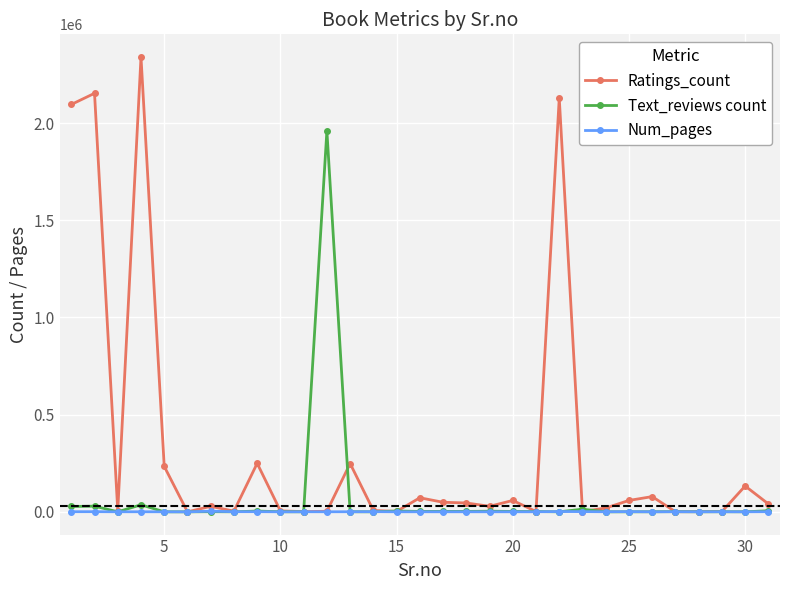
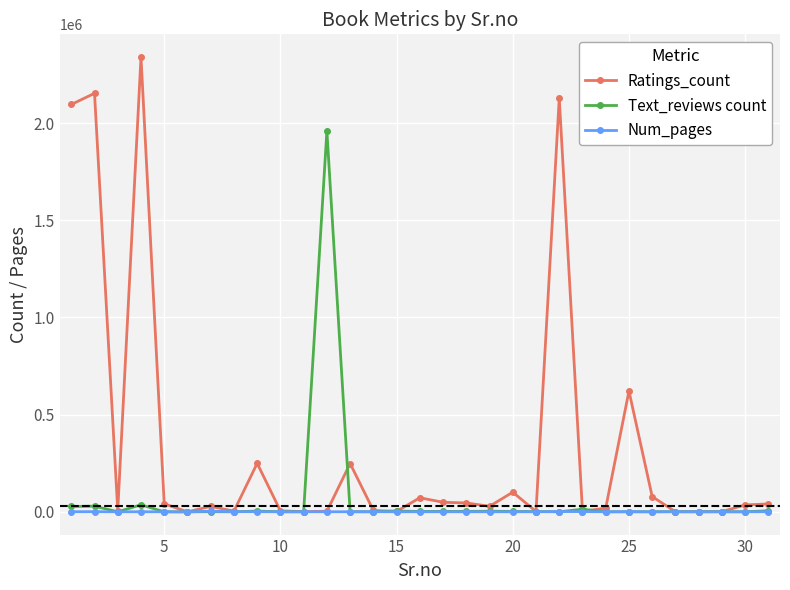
Ratings_count, 5: 230000 -> 40000
Ratings_count, 20: 60000 -> 100000
Ratings_count, 25: 60000 -> 620000
Ratings_count, 30: 130000 -> 40000
